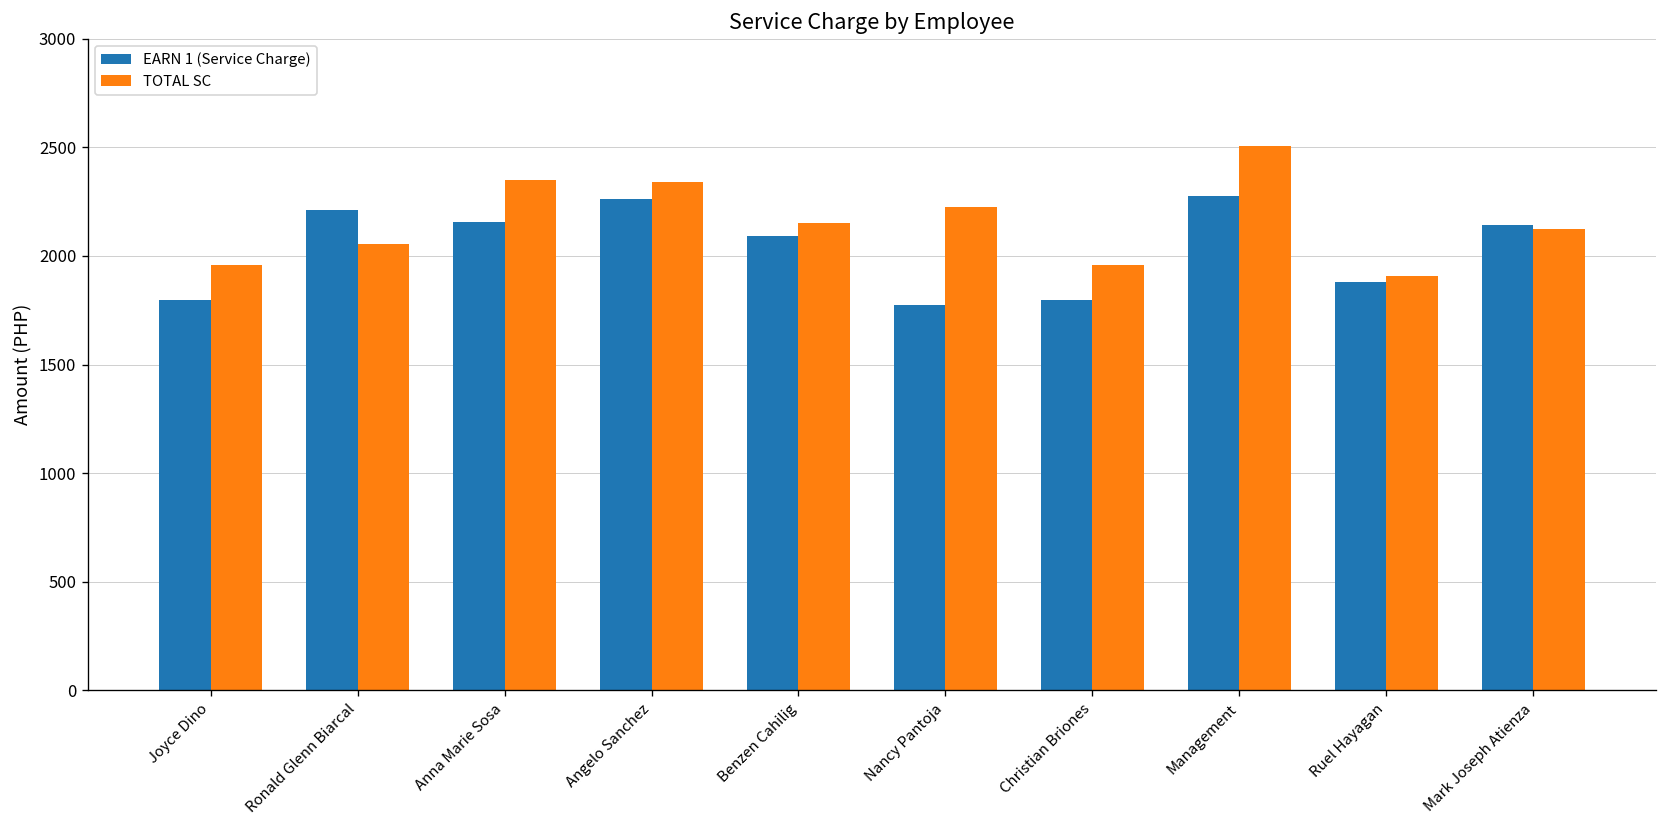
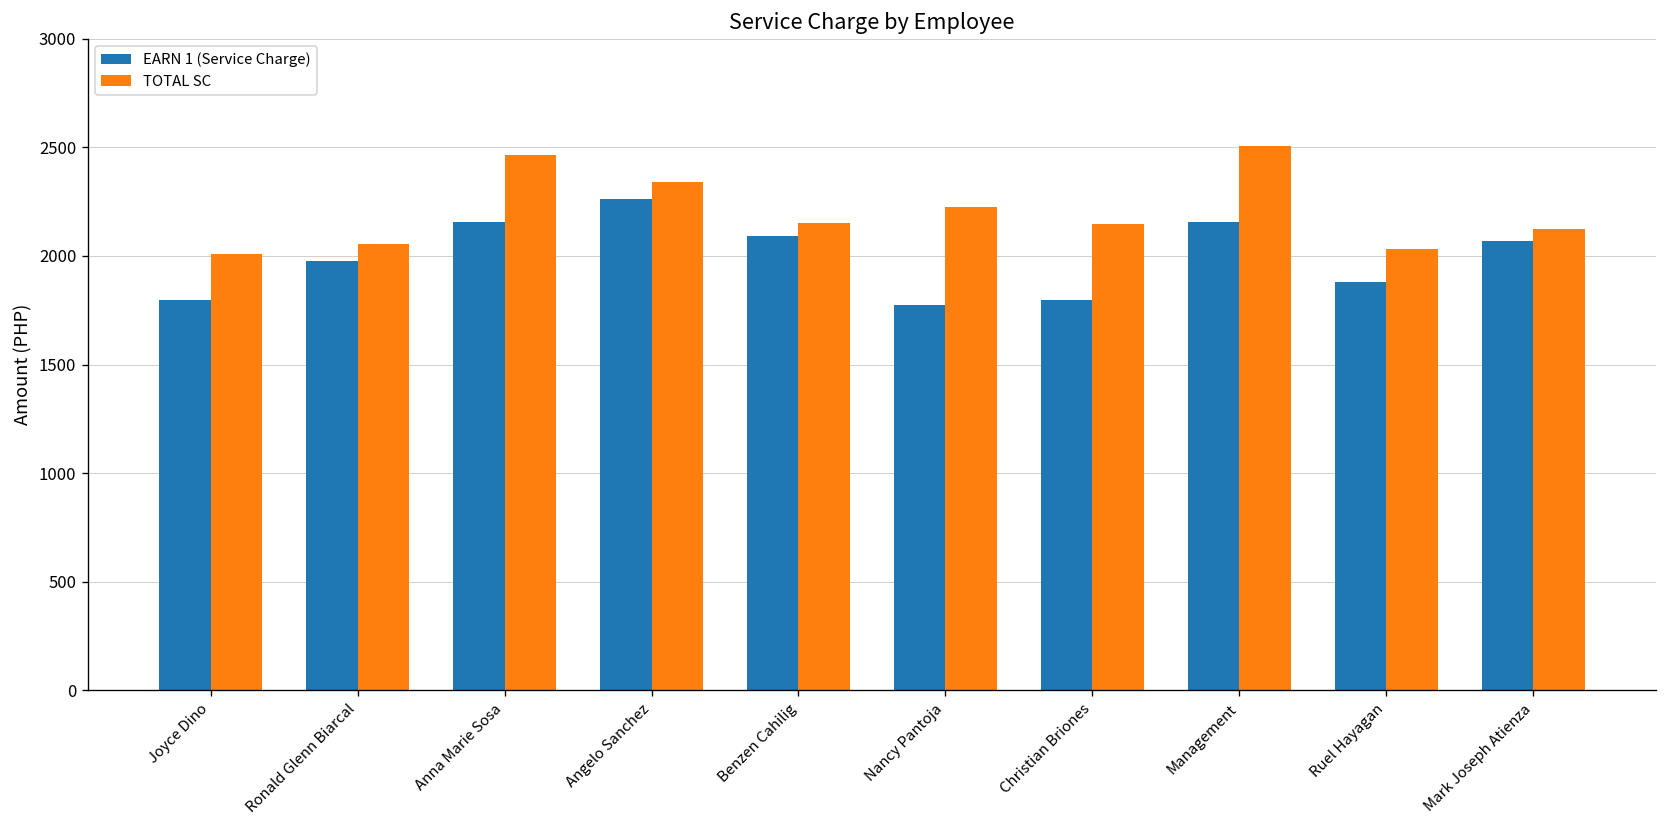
TOTAL SC, Joyce Dino: 1960 -> 2010
EARN 1 (Service Charge), Ronald Glenn Biarcal: 2210 -> 1980
TOTAL SC, Anna Marie Sosa: 2350 -> 2470
TOTAL SC, Christian Briones: 1960 -> 2150
EARN 1 (Service Charge), Management: 2280 -> 2160
TOTAL SC, Ruel Hayagan: 1910 -> 2030
EARN 1 (Service Charge), Mark Joseph Atienza: 2140 -> 2070
